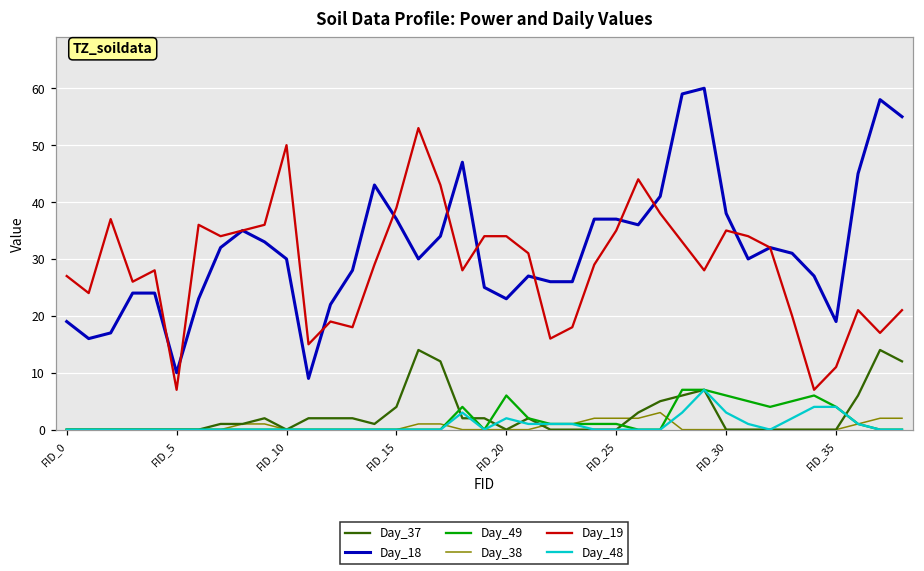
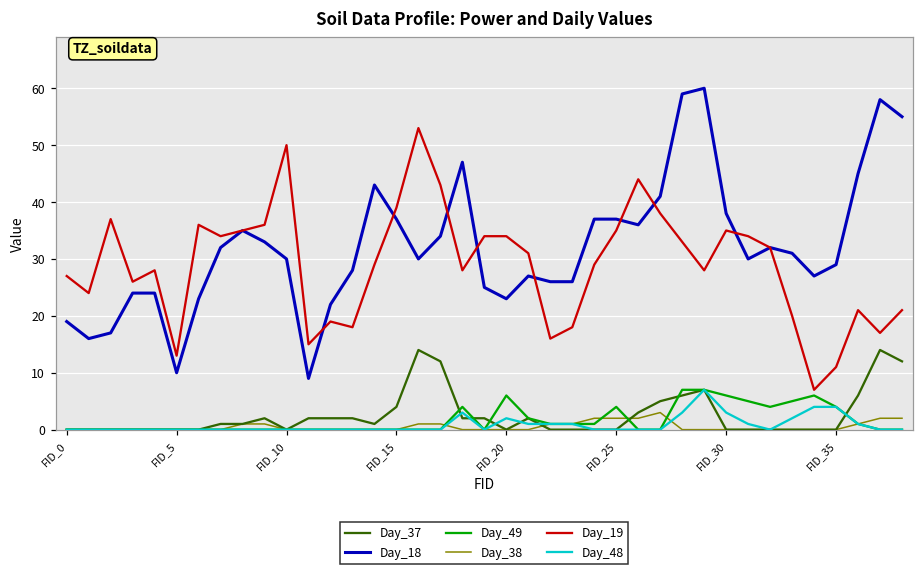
Day_19, FID_5: 7 -> 13
Day_49, FID_25: 1 -> 4
Day_18, FID_35: 19 -> 29
